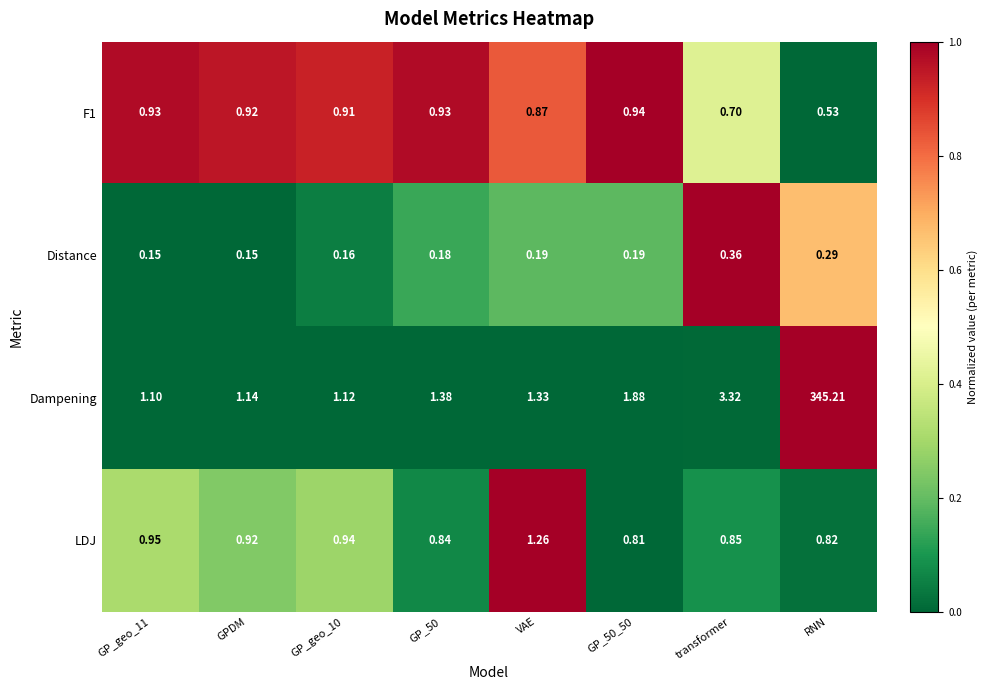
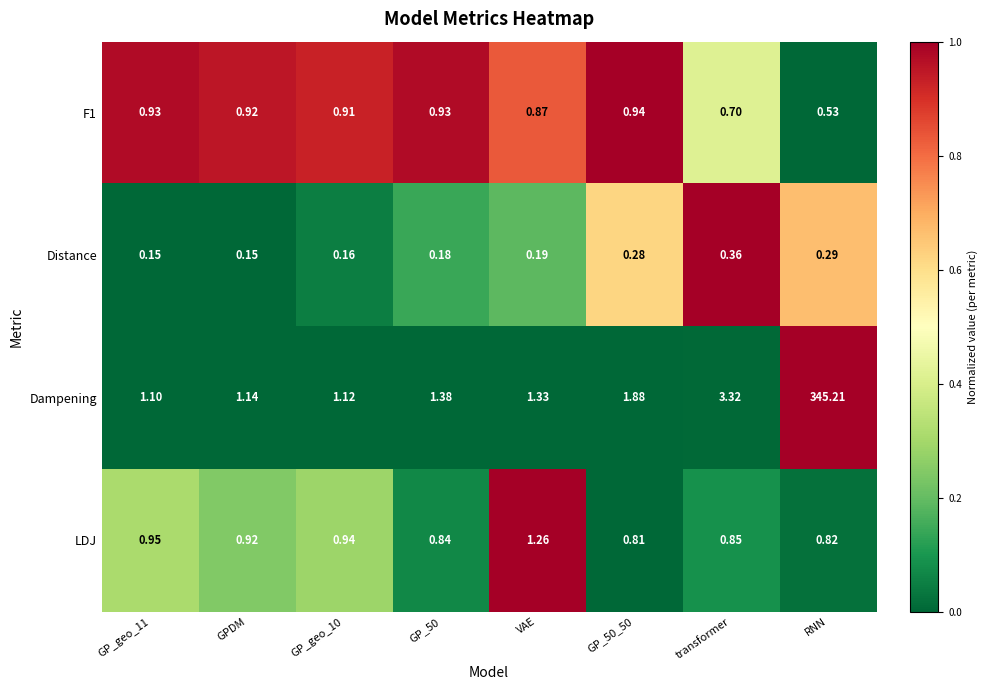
Distance, GP_50_50: 0.19 -> 0.28
